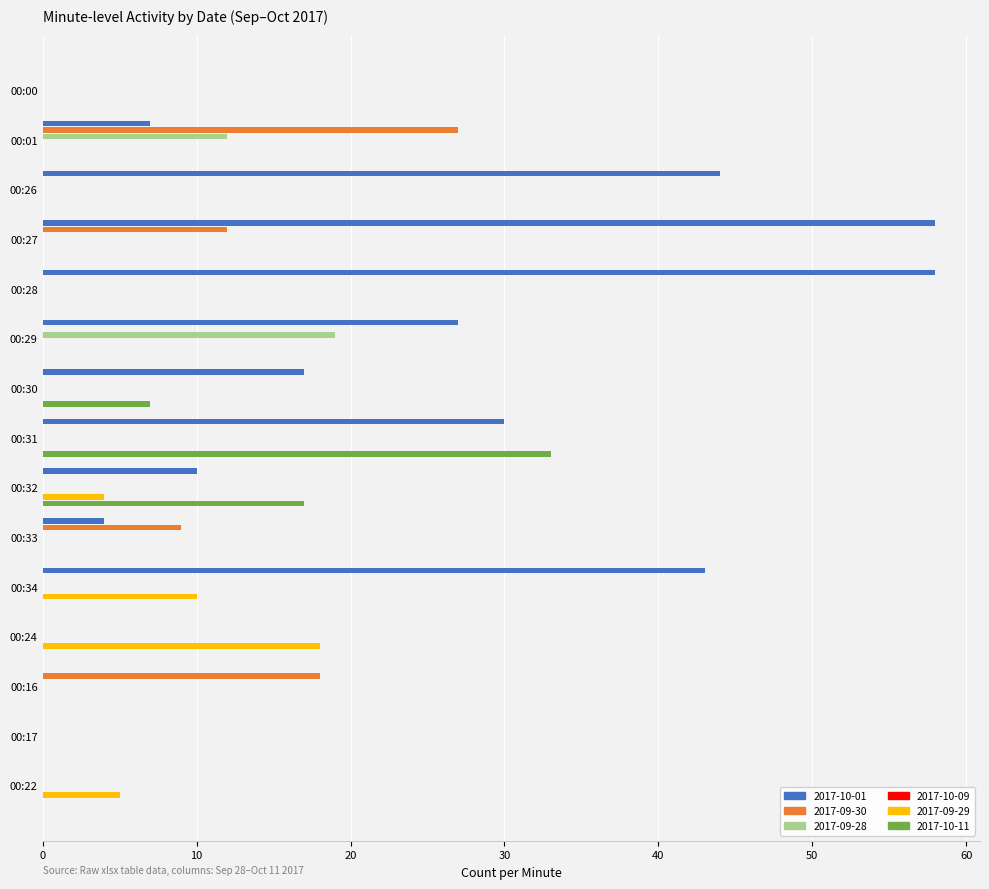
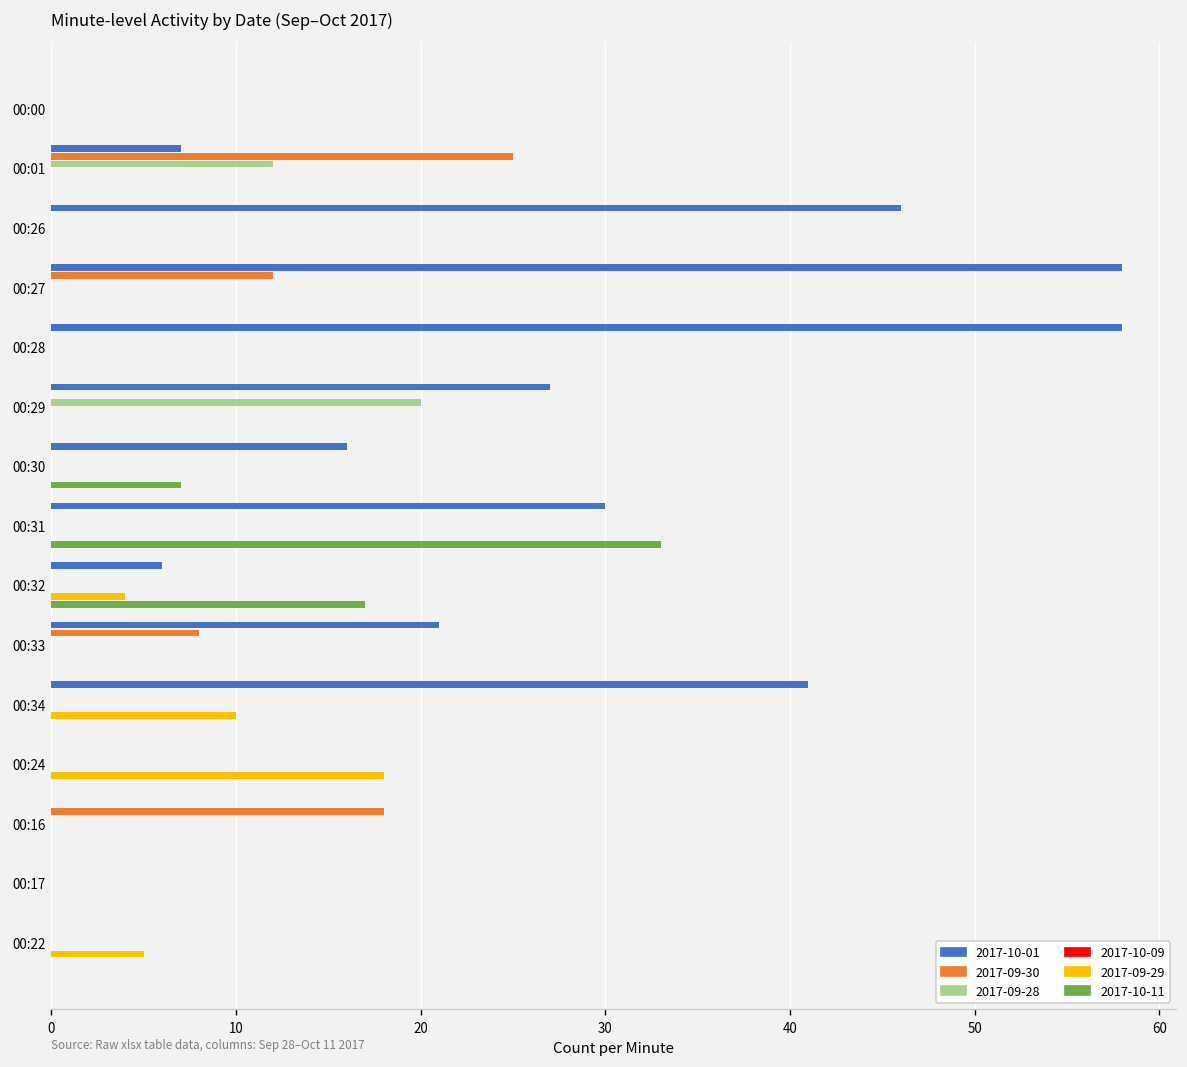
2017-09-30, 00:01: 27 -> 25
2017-10-01, 00:26: 44 -> 46
2017-09-28, 00:29: 19 -> 20
2017-10-01, 00:30: 17 -> 16
2017-10-01, 00:32: 10 -> 6
2017-10-01, 00:33: 4 -> 21
2017-09-30, 00:33: 9 -> 8
2017-10-01, 00:34: 43 -> 41
